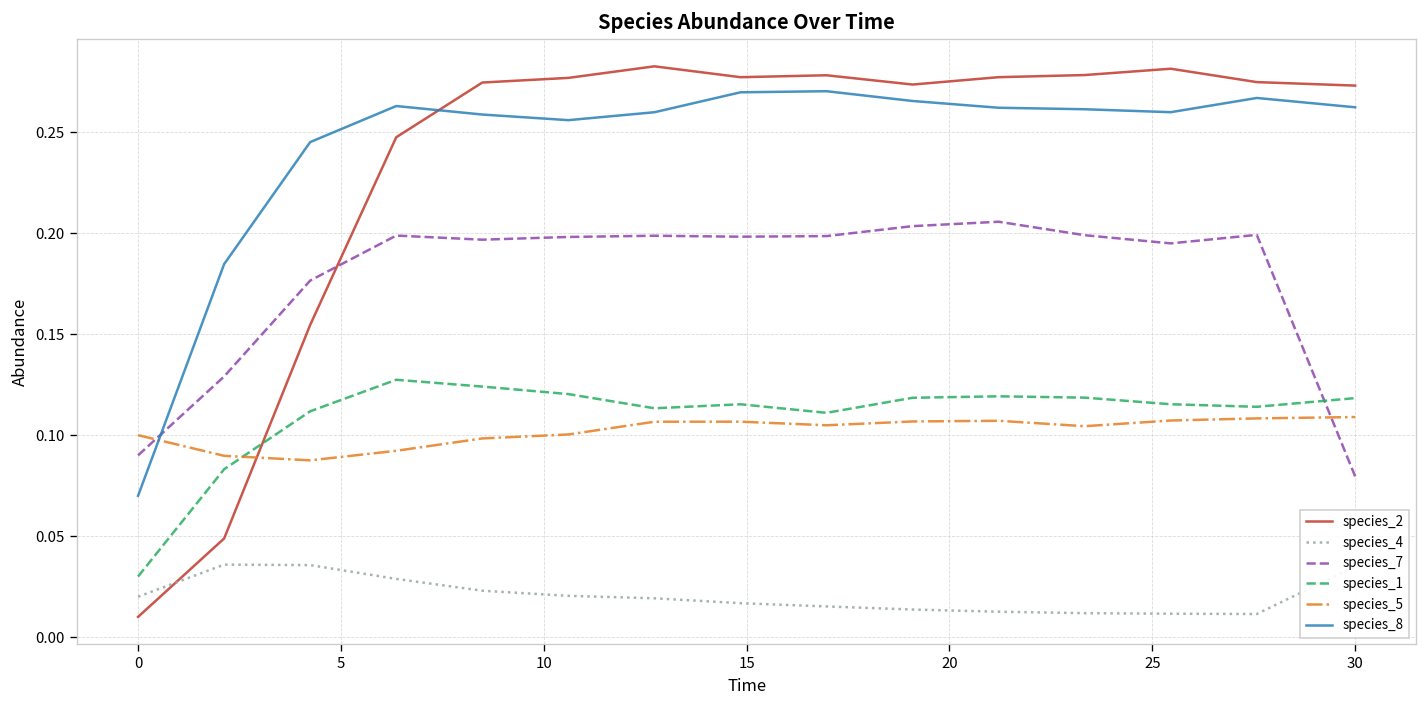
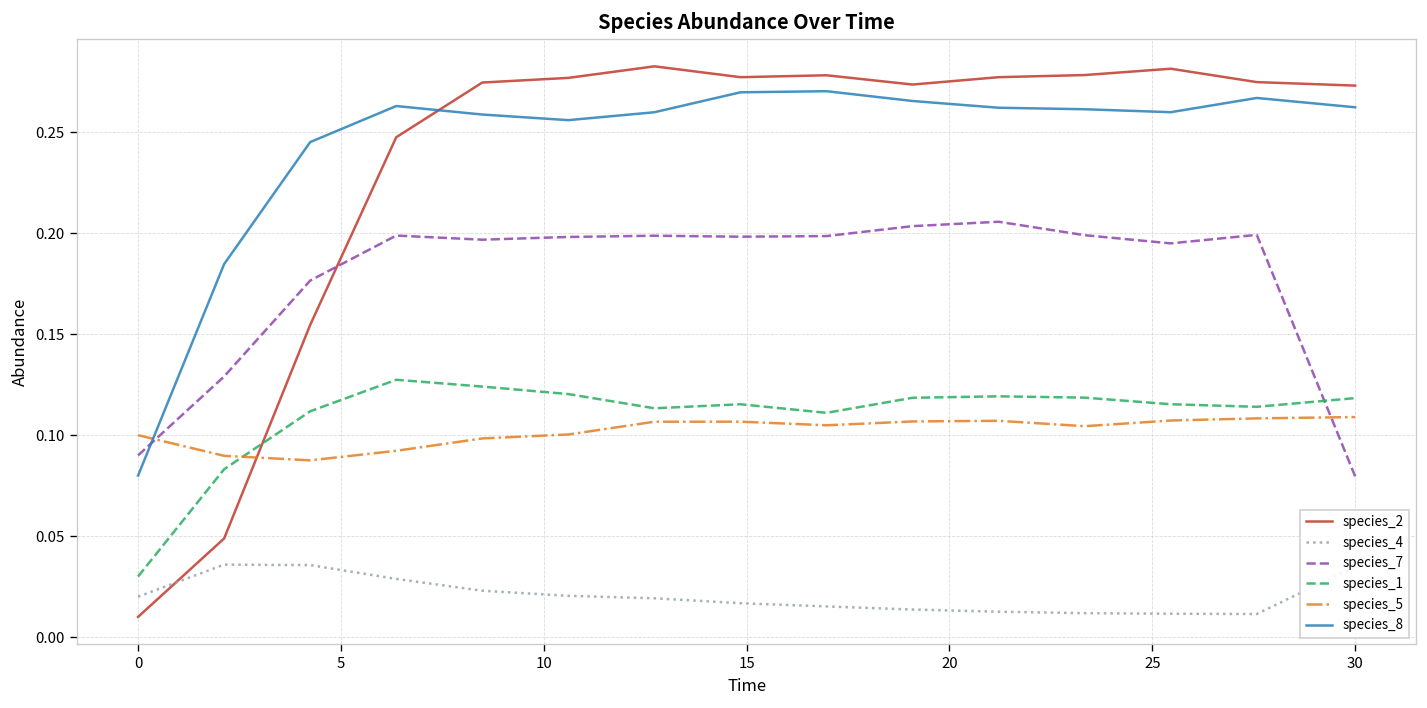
species_8, 0: 0.07 -> 0.08
